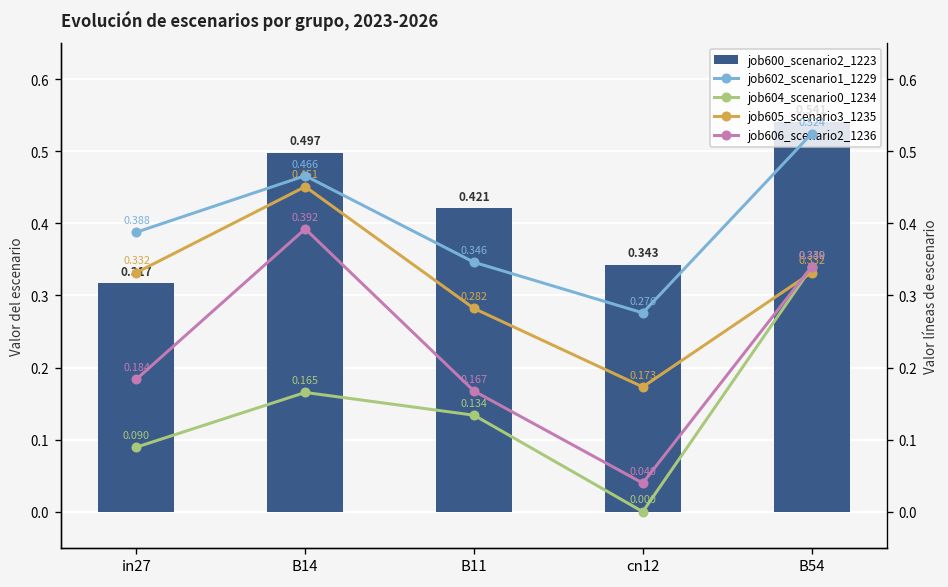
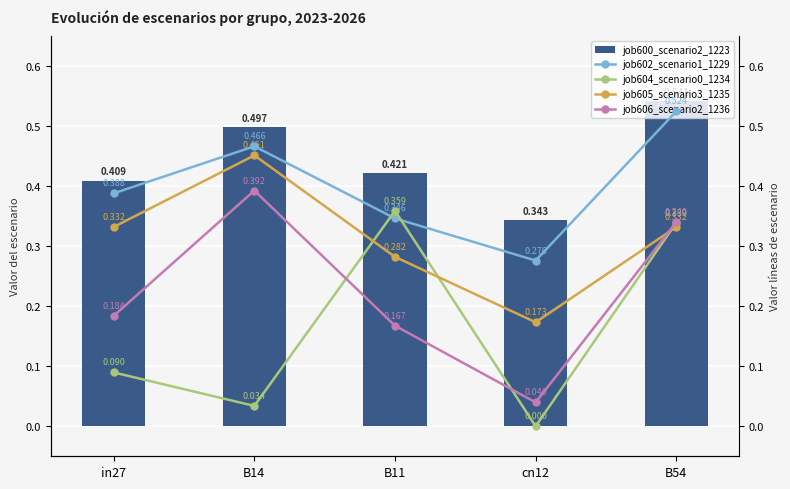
job600_scenario2_1223, in27: 0.317 -> 0.409
job604_scenario0_1234, B14: 0.165 -> 0.034
job604_scenario0_1234, B11: 0.134 -> 0.359
